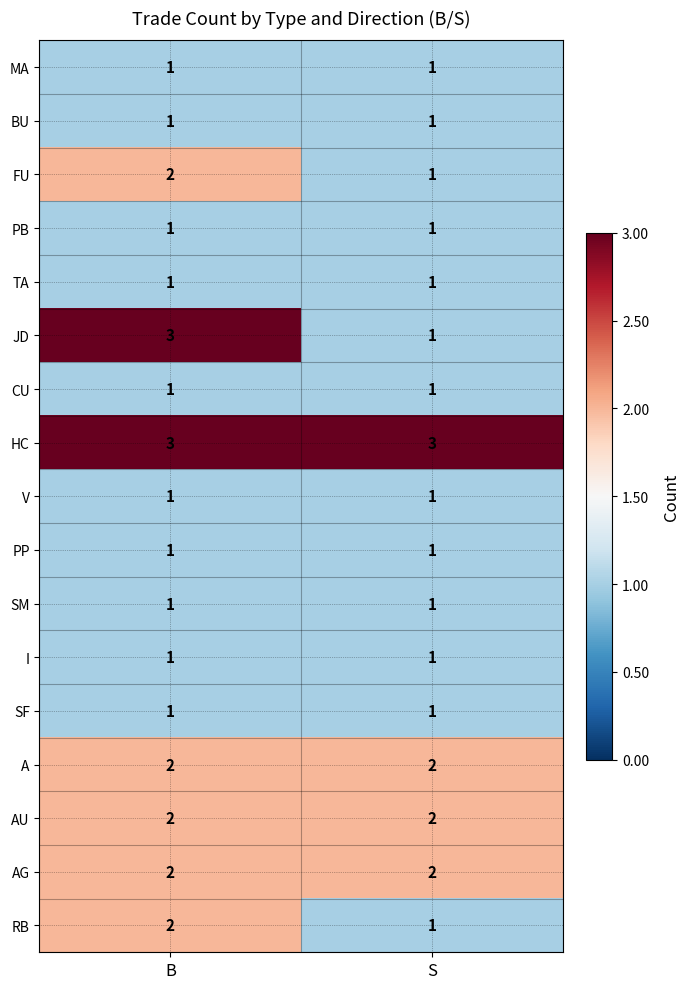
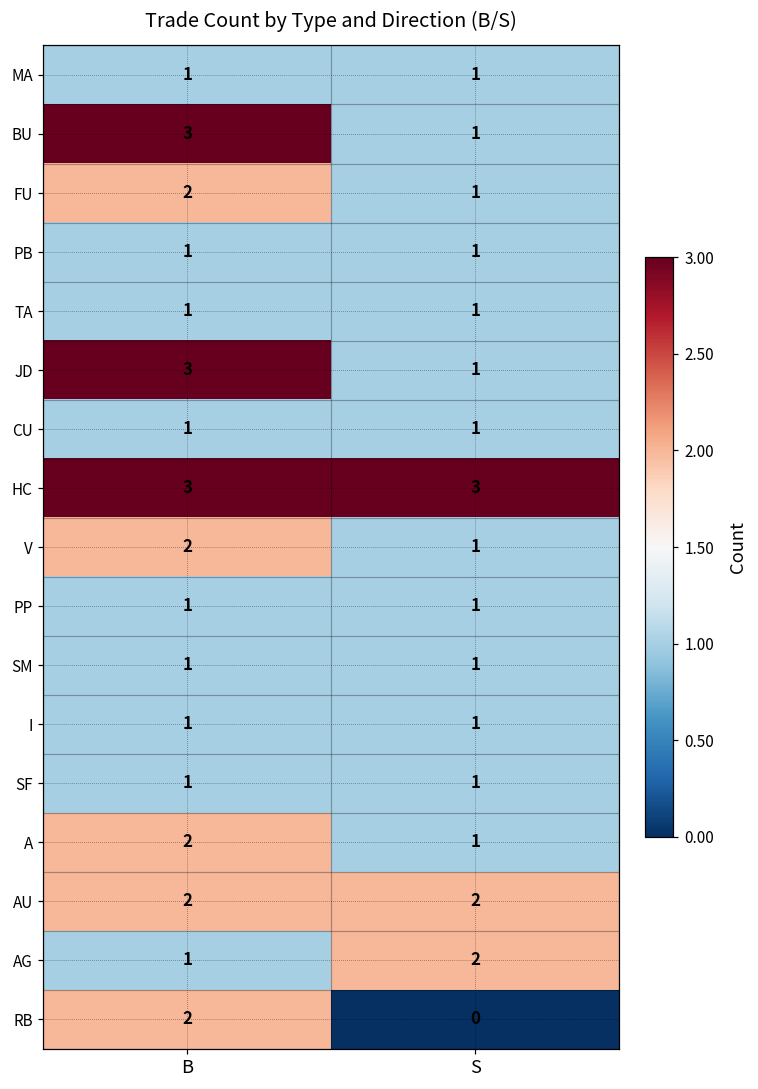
BU, B: 1 -> 3
V, B: 1 -> 2
A, S: 2 -> 1
AG, B: 2 -> 1
RB, S: 1 -> 0
